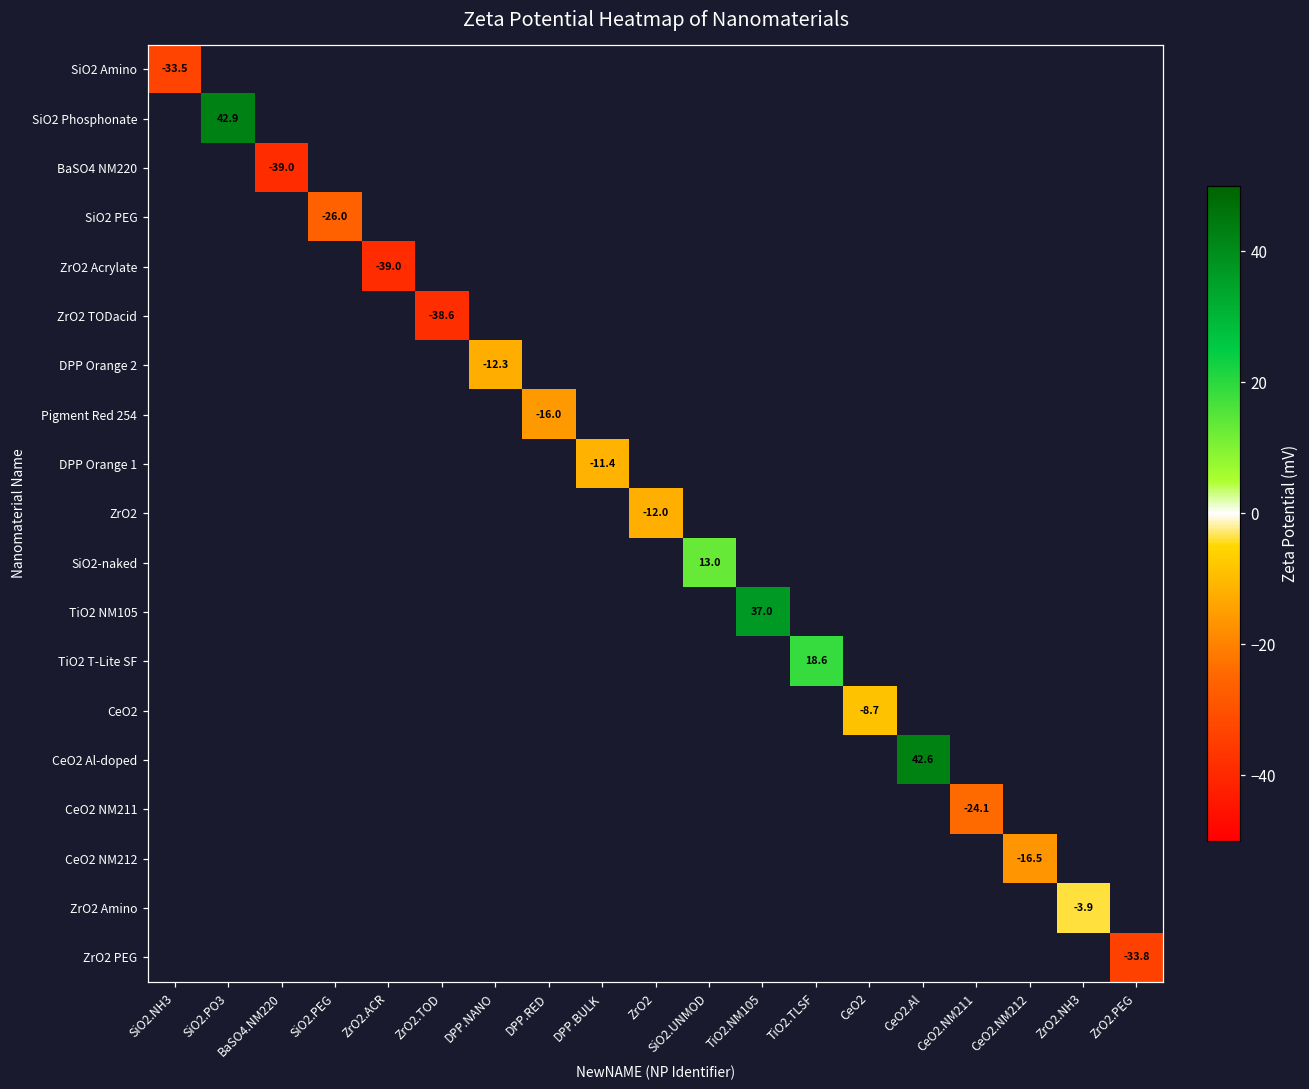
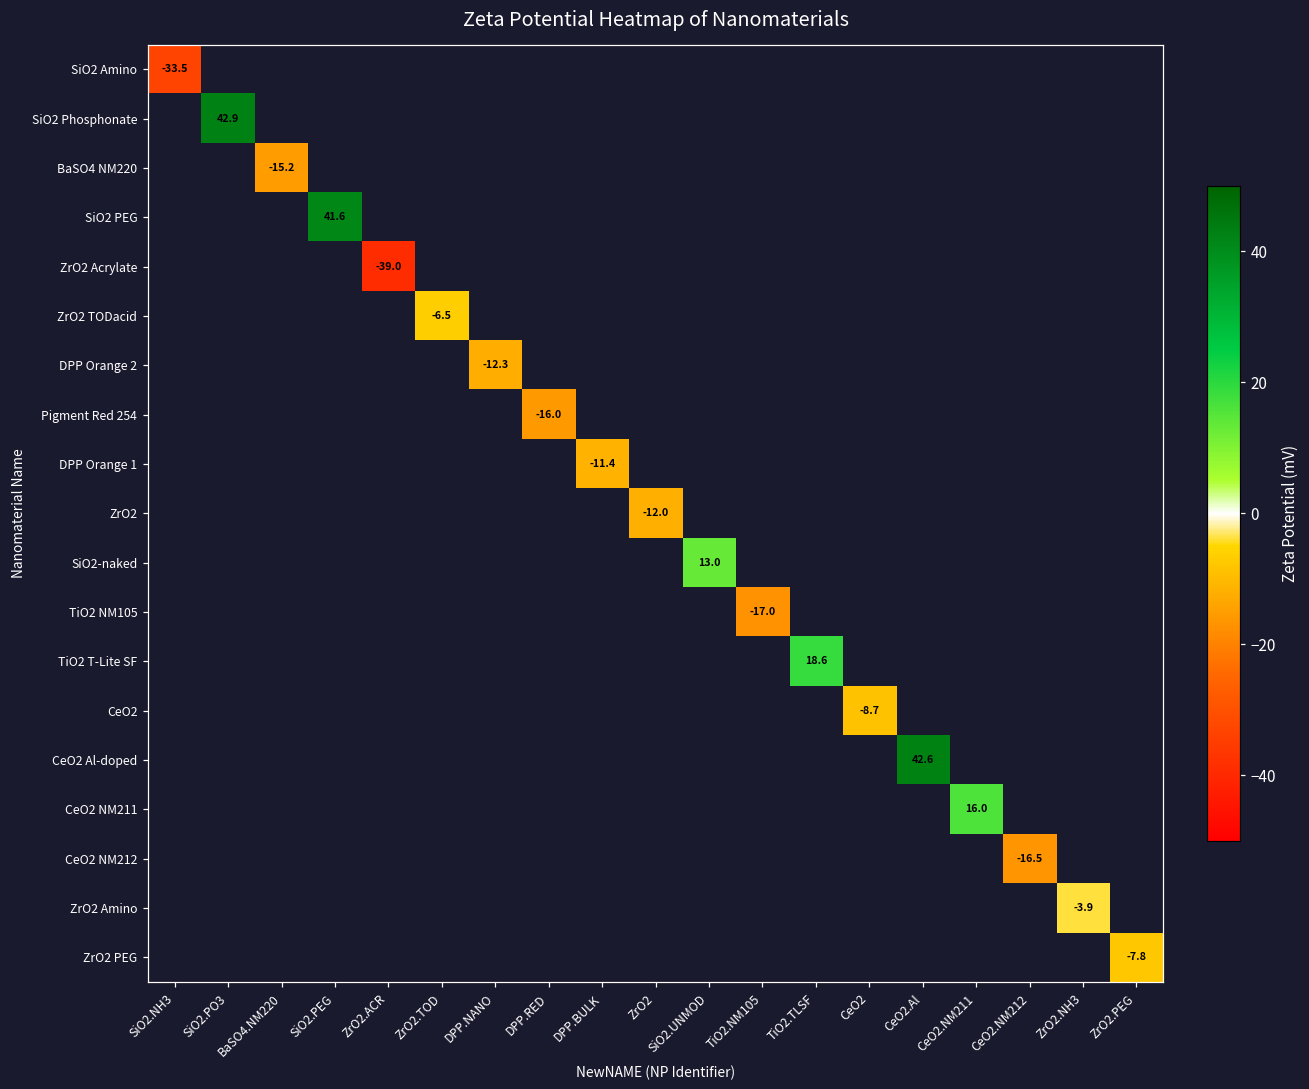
BaSO4 NM220, BaSO4.NM220: -39.0 -> -15.2
SiO2 PEG, SiO2.PEG: -26.0 -> 41.6
ZrO2 TODacid, ZrO2.TOD: -38.6 -> -6.5
TiO2 NM105, TiO2.NM105: 37.0 -> -17.0
CeO2 NM211, CeO2.NM211: -24.1 -> 16.0
ZrO2 PEG, ZrO2.PEG: -33.8 -> -7.8
